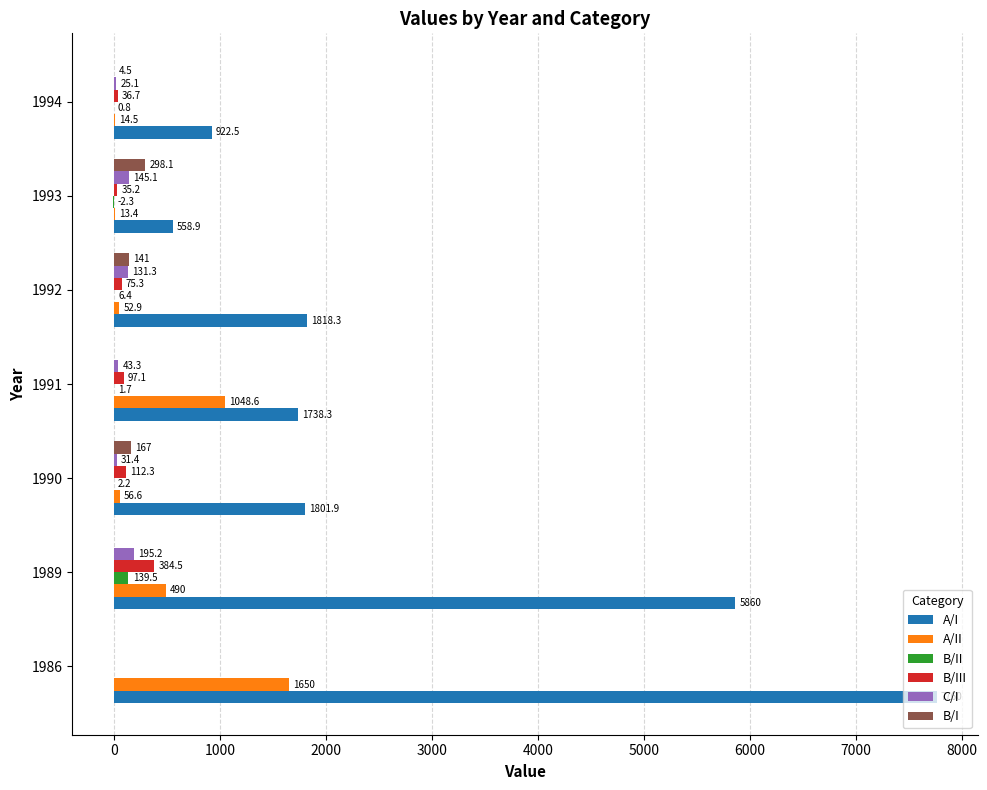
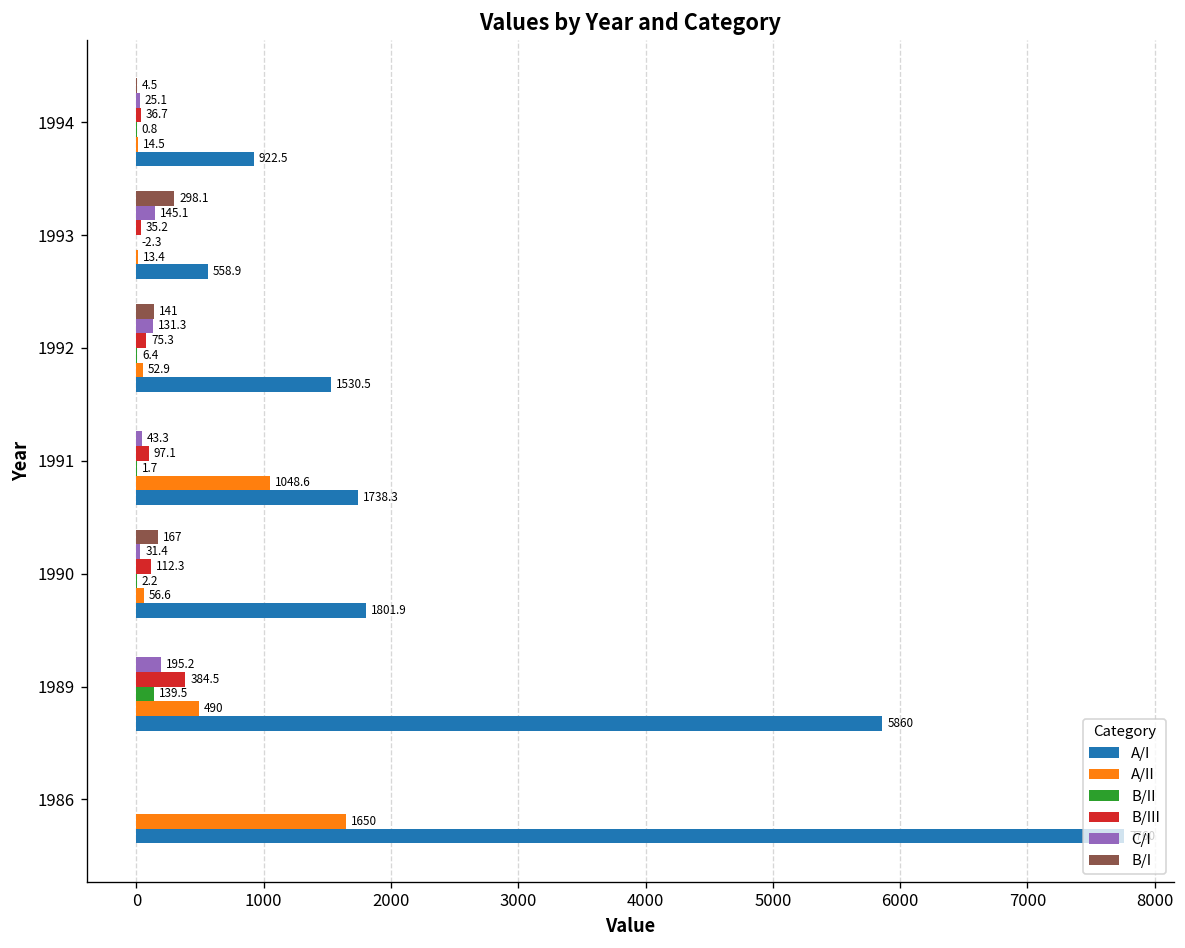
A/I, 1992: 1818.3 -> 1530.5
